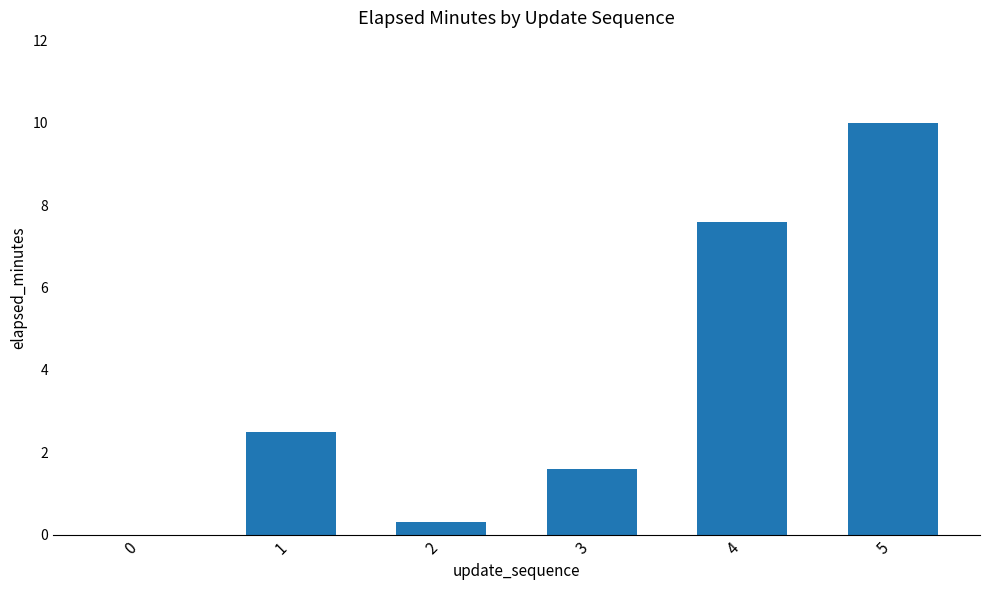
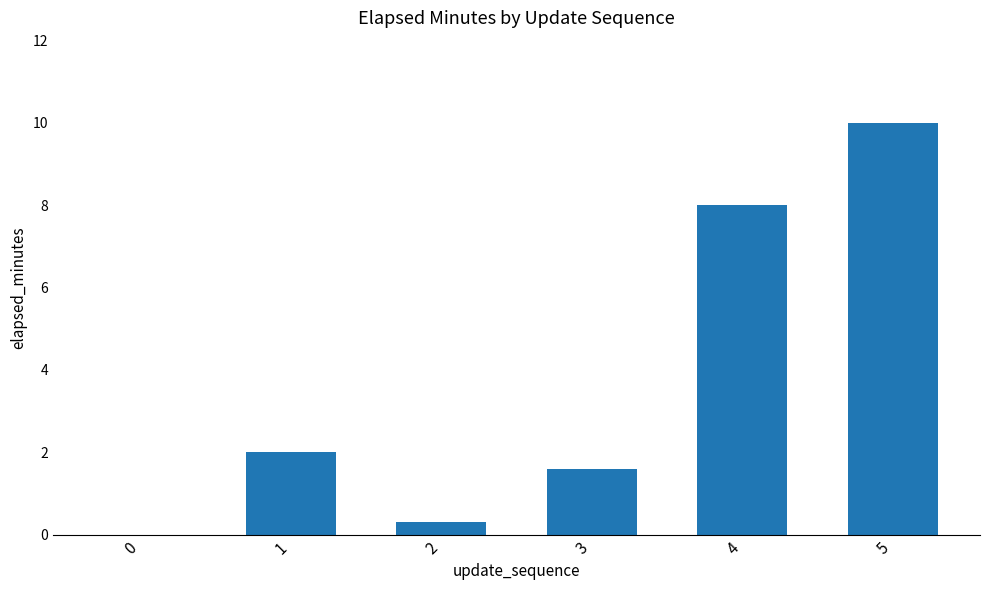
1: 2.5 -> 2.0
4: 7.6 -> 8.0
